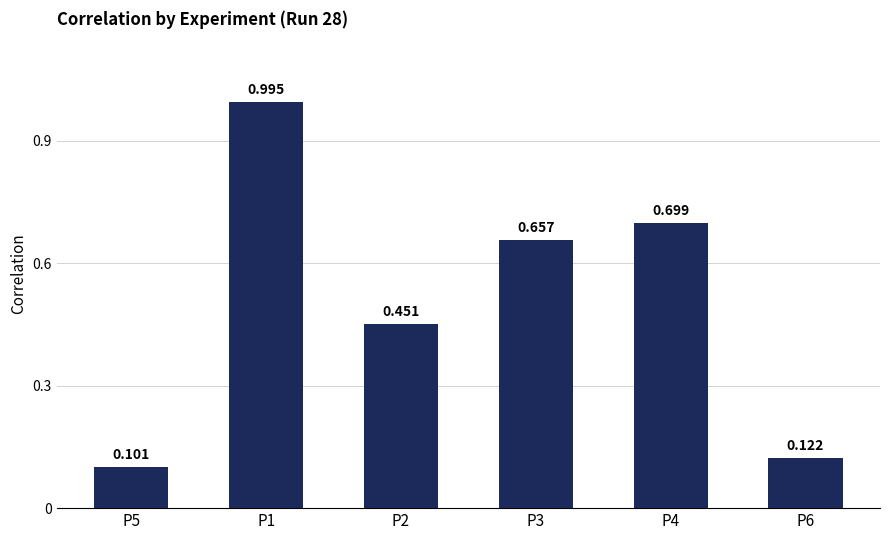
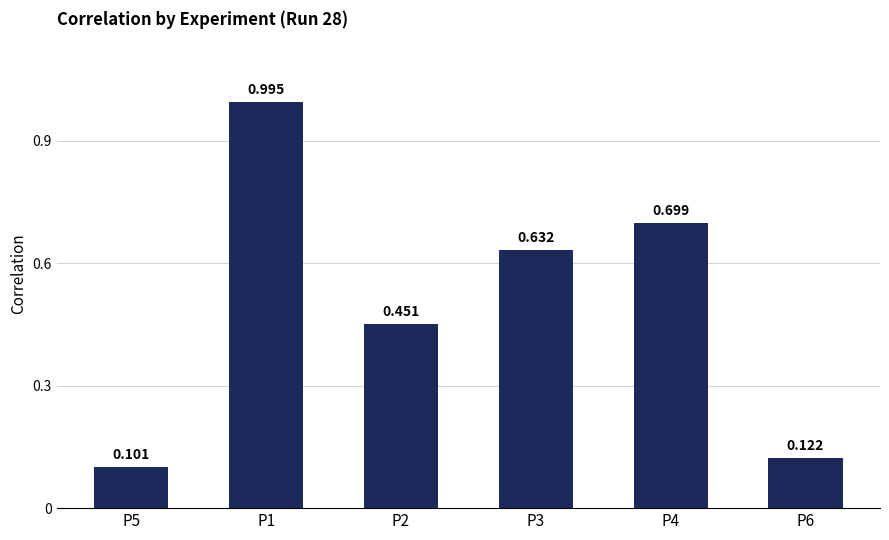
P3: 0.657 -> 0.632
